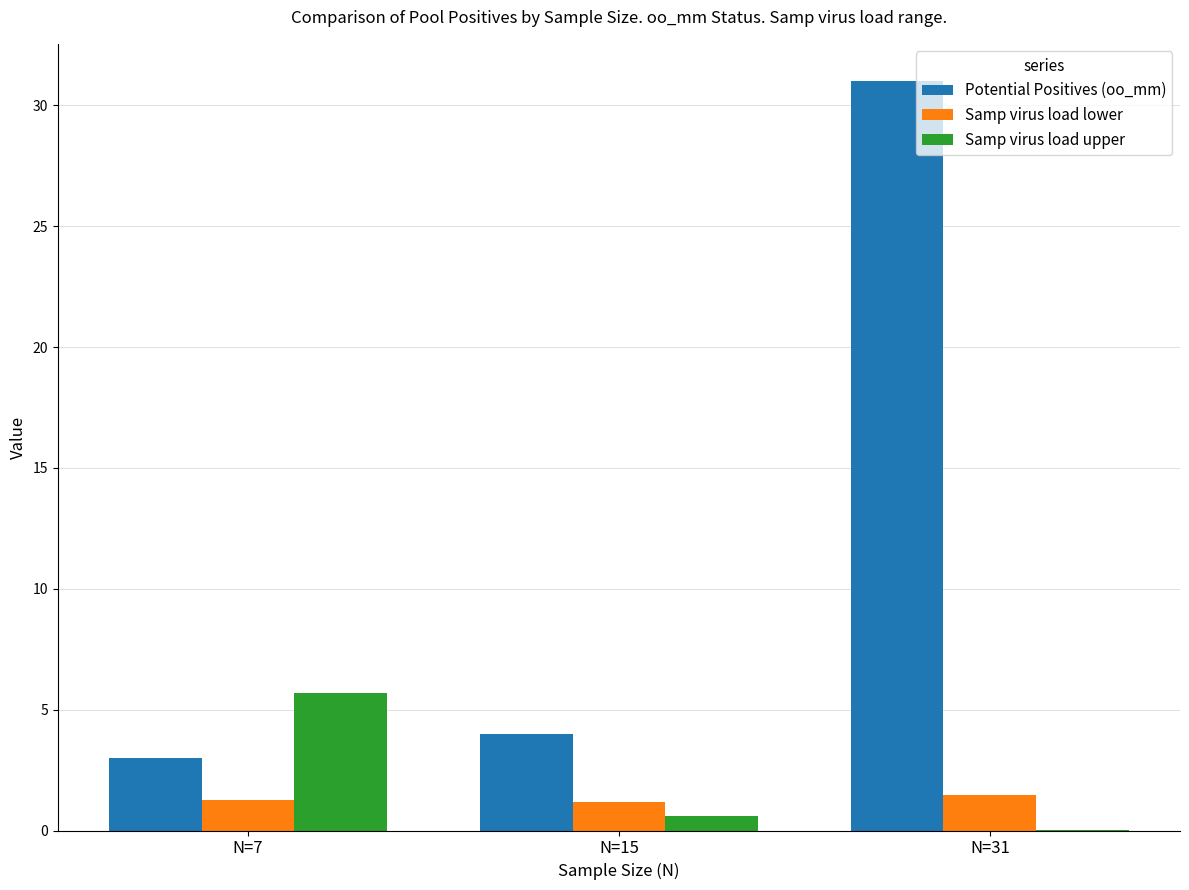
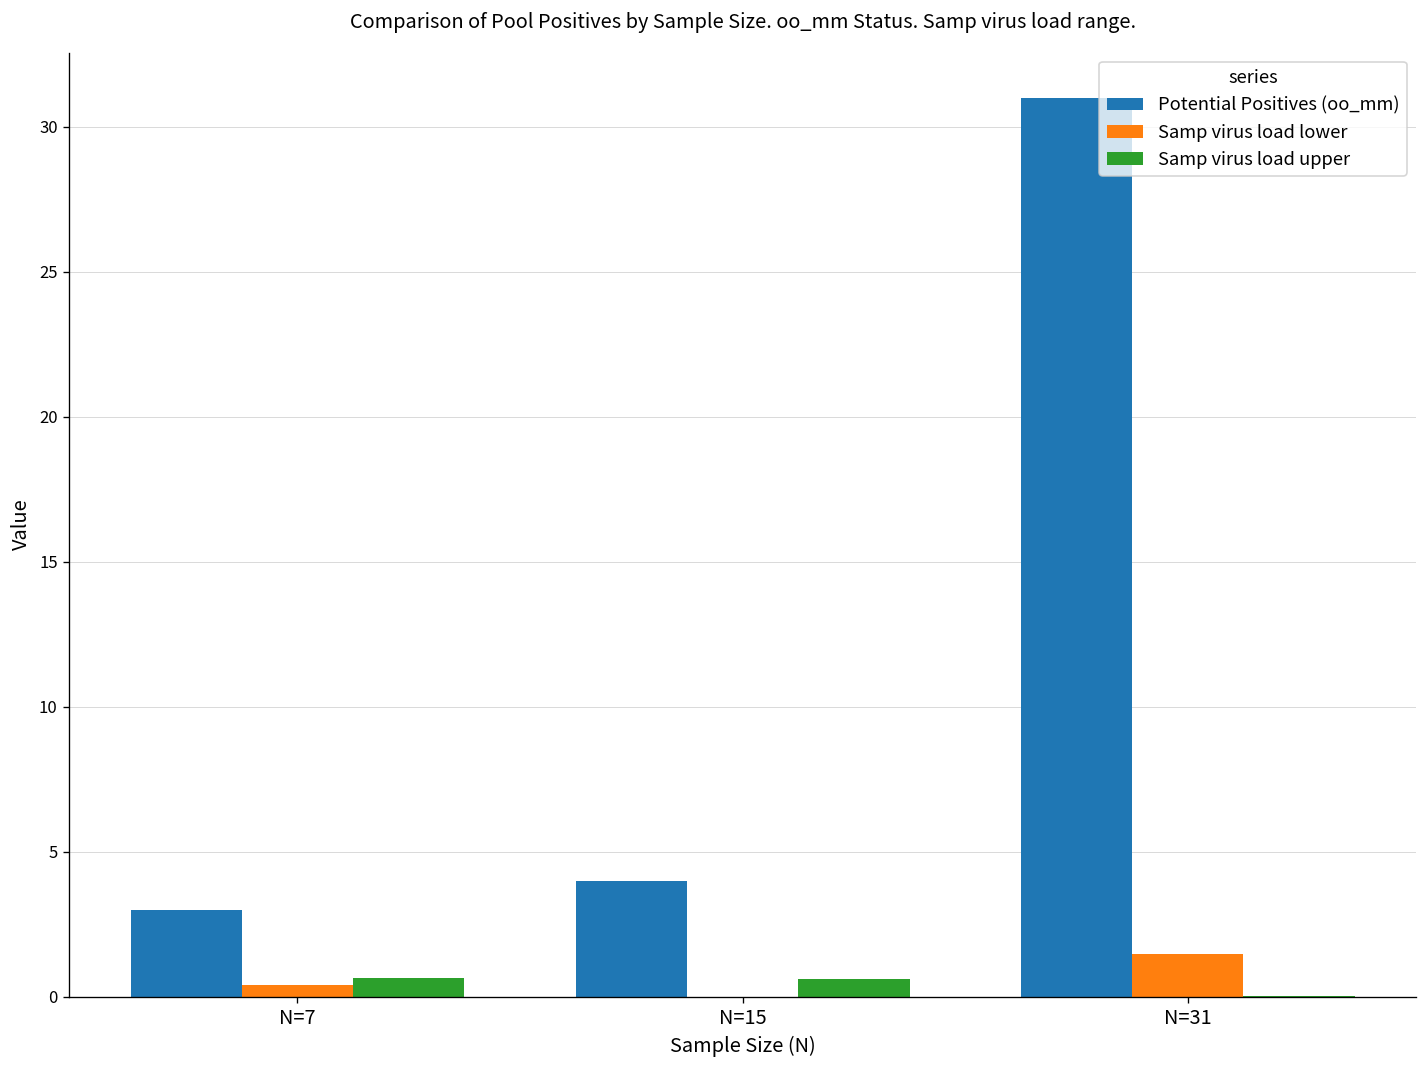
Samp virus load lower, N=7: 1.3 -> 0.4
Samp virus load upper, N=7: 5.7 -> 0.6
Samp virus load lower, N=15: 1.2 -> 0.0
